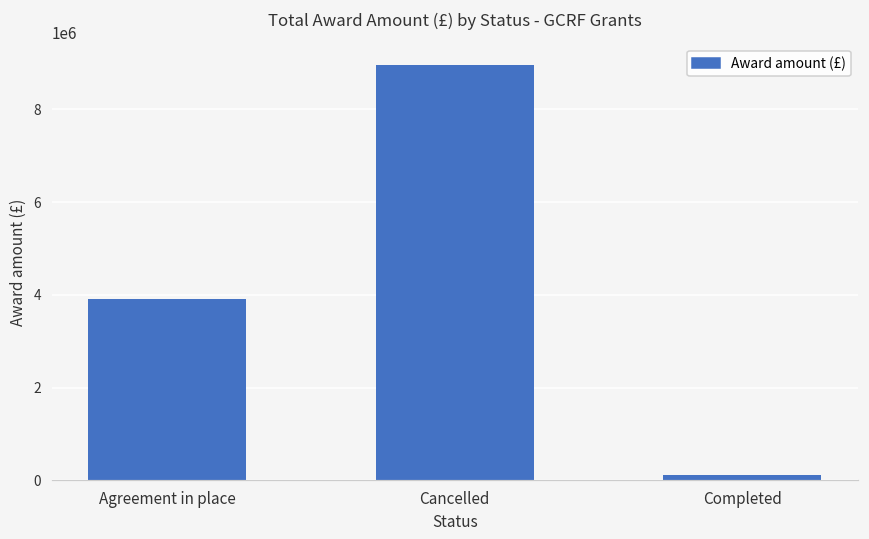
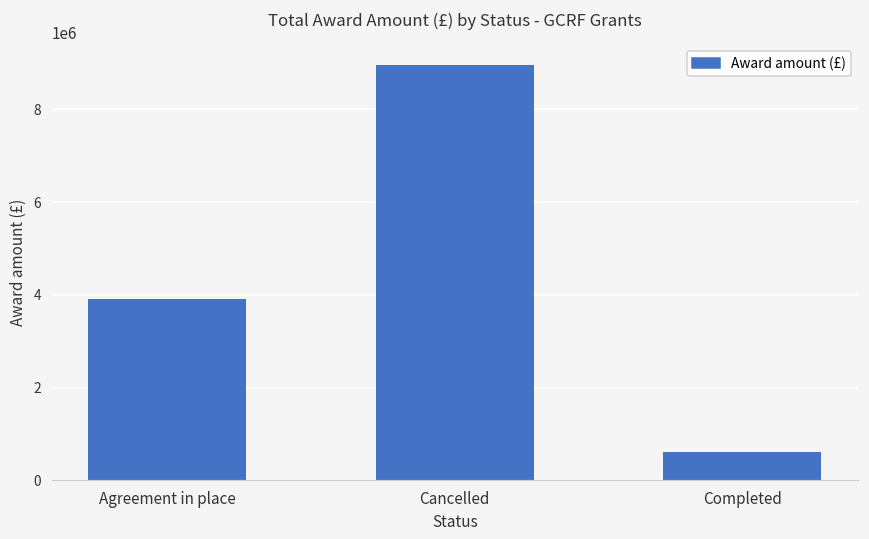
Completed: 100000 -> 600000
